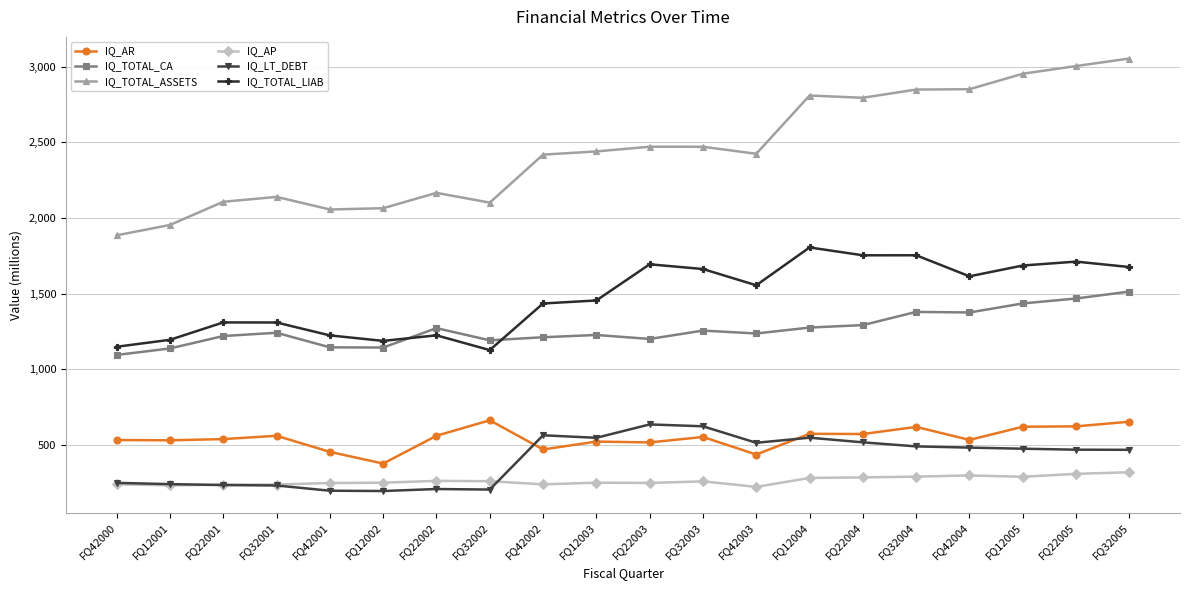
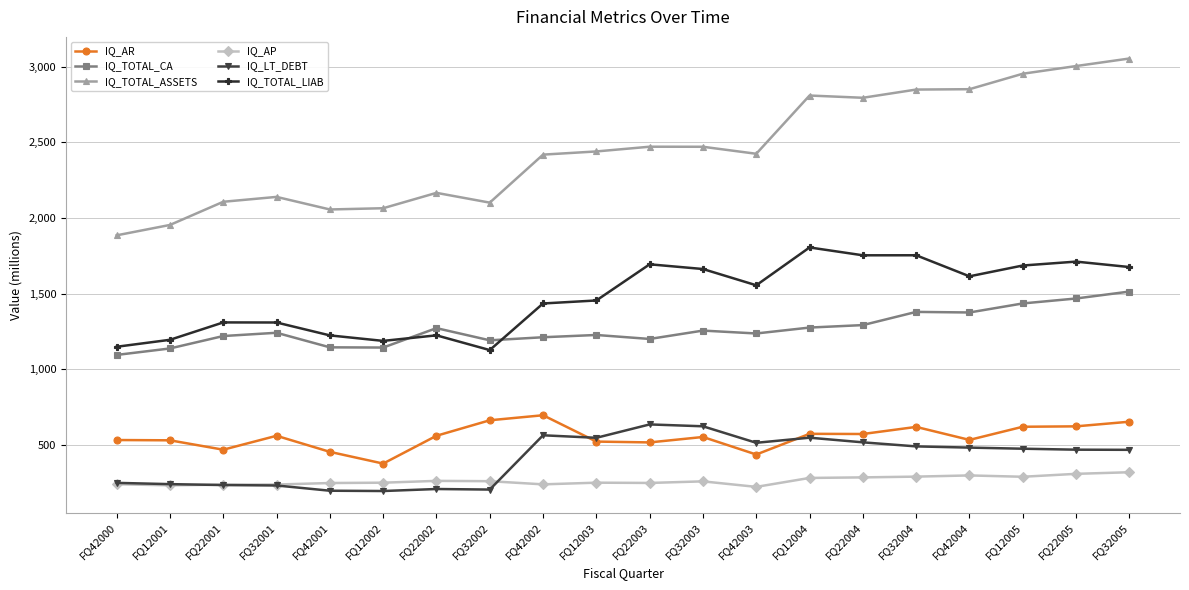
IQ_AR, FQ22001: 540 -> 470
IQ_AR, FQ42002: 470 -> 700
